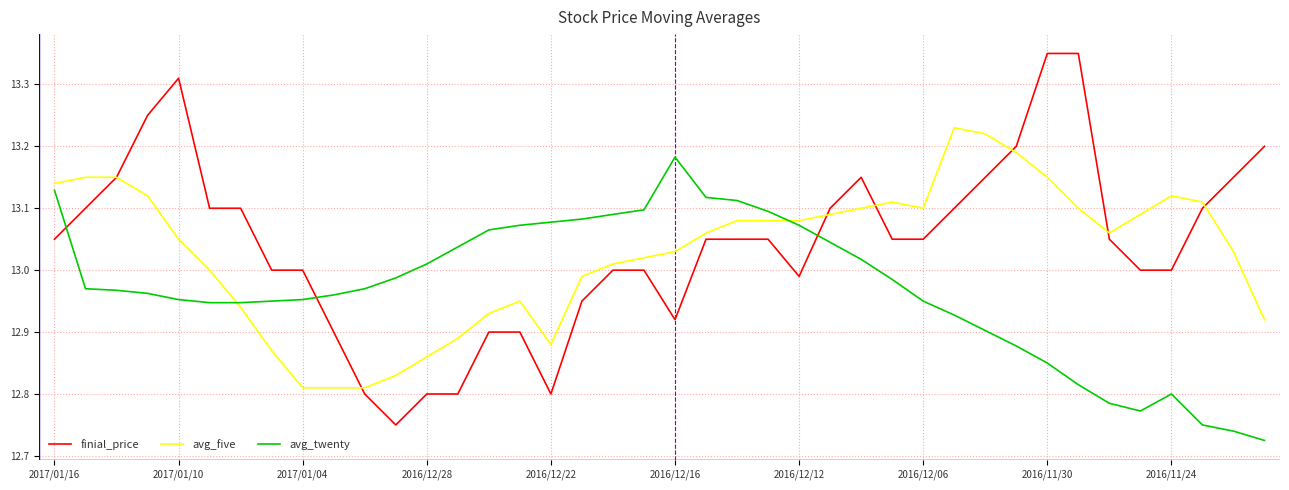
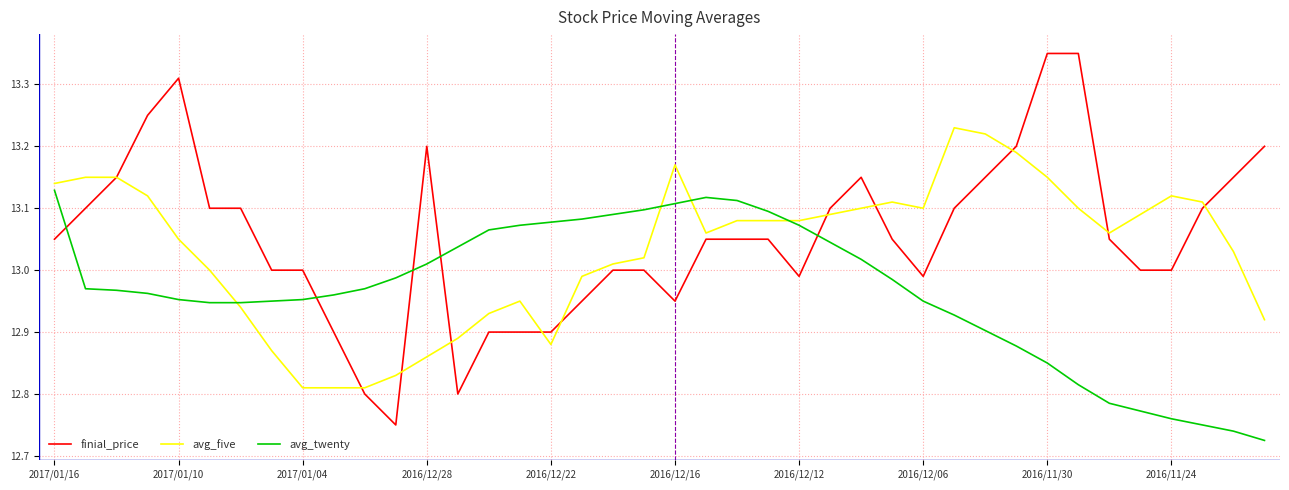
finial_price, 2016/12/28: 12.8 -> 13.2
finial_price, 2016/12/22: 12.8 -> 12.9
finial_price, 2016/12/16: 12.92 -> 12.95
avg_five, 2016/12/16: 13.03 -> 13.17
avg_twenty, 2016/12/16: 13.18 -> 13.11
finial_price, 2016/12/06: 13.05 -> 12.99
avg_twenty, 2016/11/24: 12.80 -> 12.76
